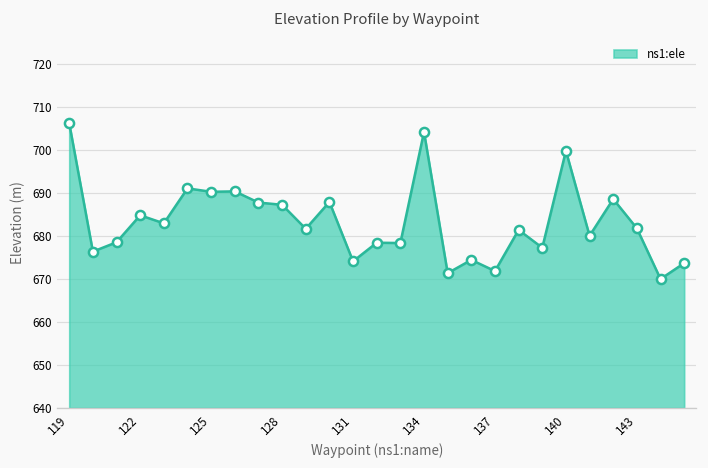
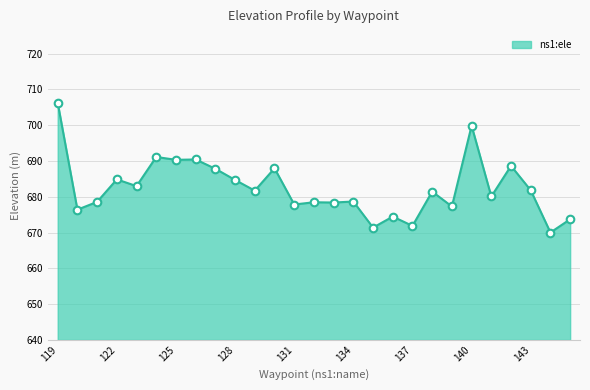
128: 687 -> 685
131: 674 -> 678
134: 704 -> 679
